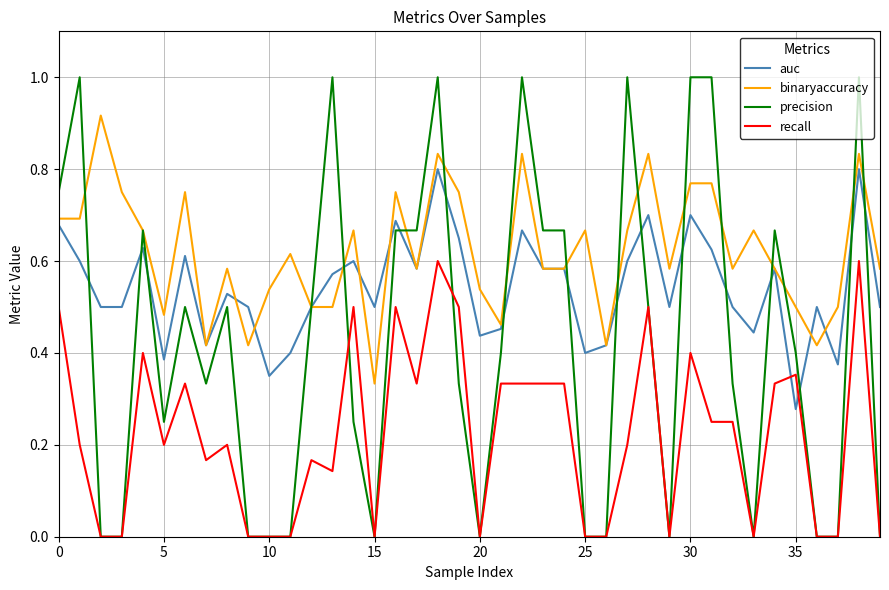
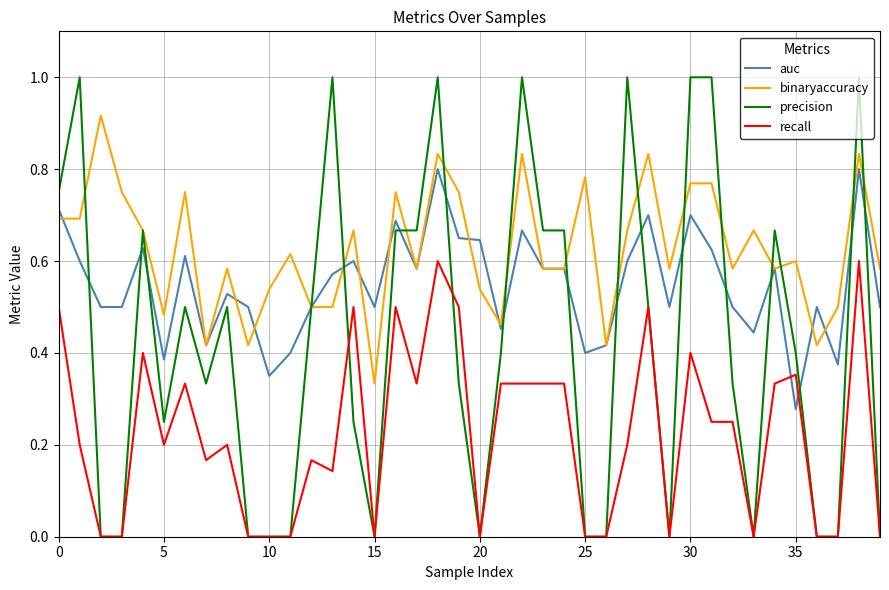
auc, 0: 0.68 -> 0.71
auc, 20: 0.44 -> 0.65
binaryaccuracy, 25: 0.67 -> 0.78
binaryaccuracy, 35: 0.5 -> 0.6
